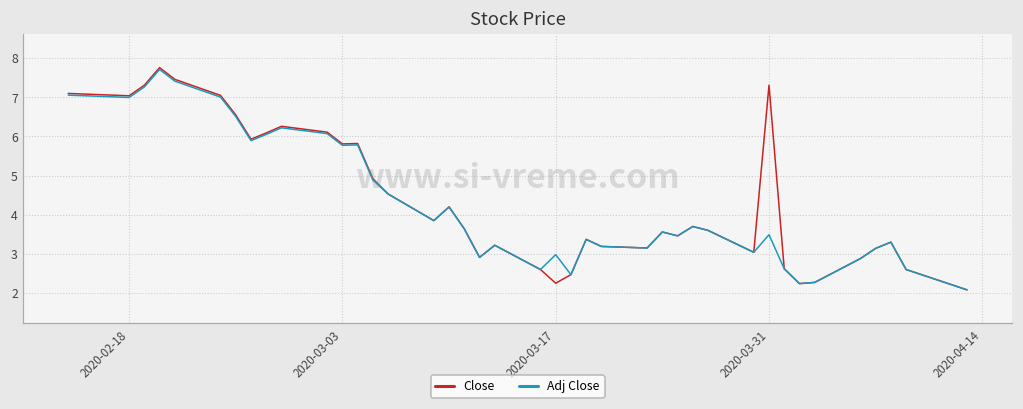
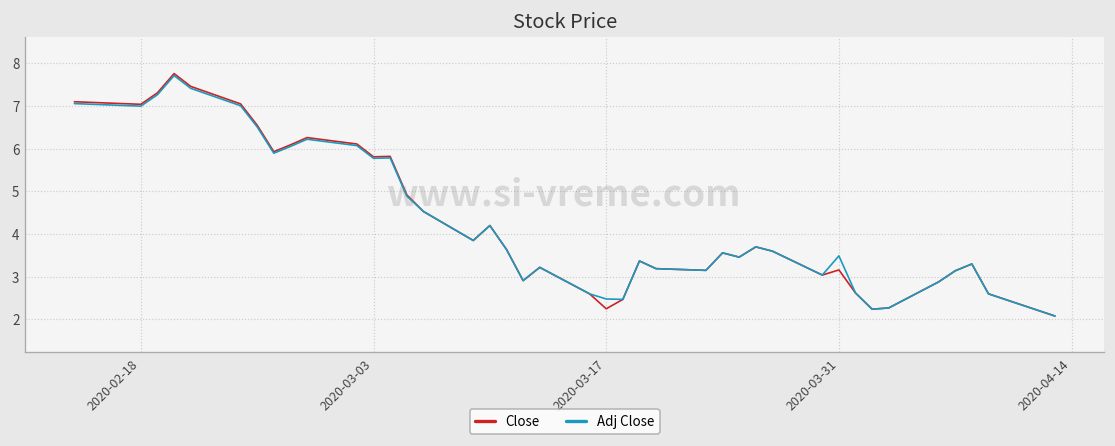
Adj Close, 2020-03-17: 3.0 -> 2.5
Close, 2020-03-31: 7.3 -> 3.2
